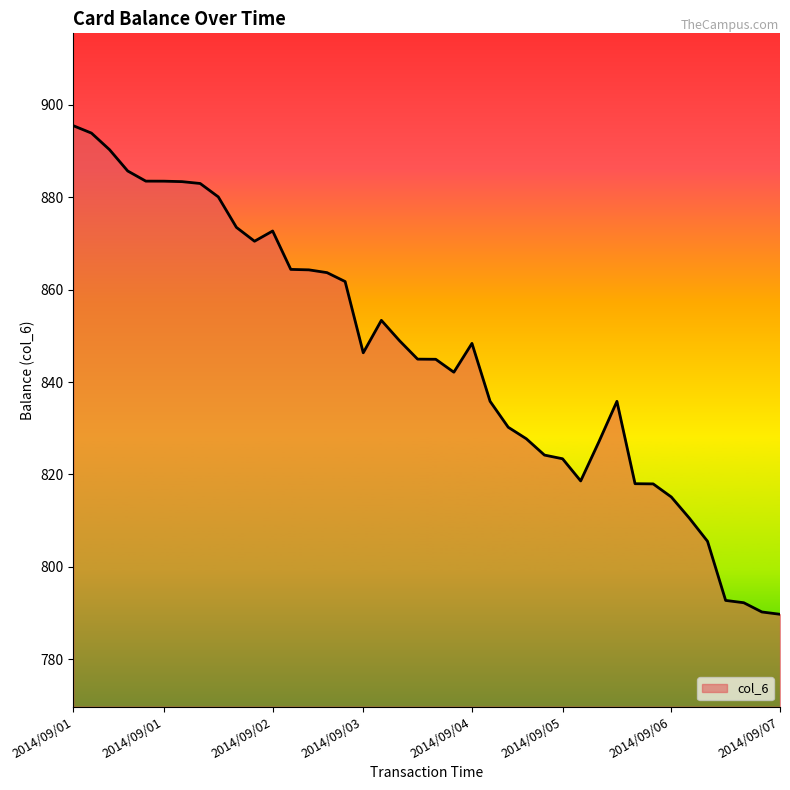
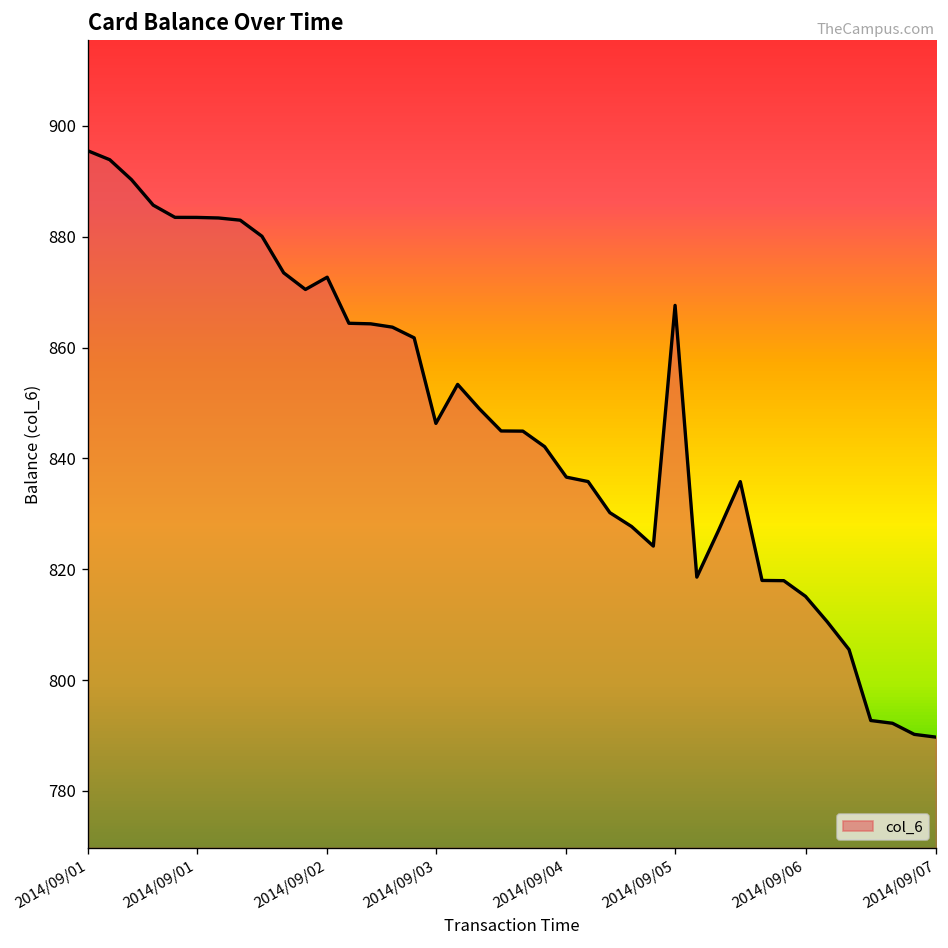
2014/09/04: 848 -> 837
2014/09/05: 823 -> 868
